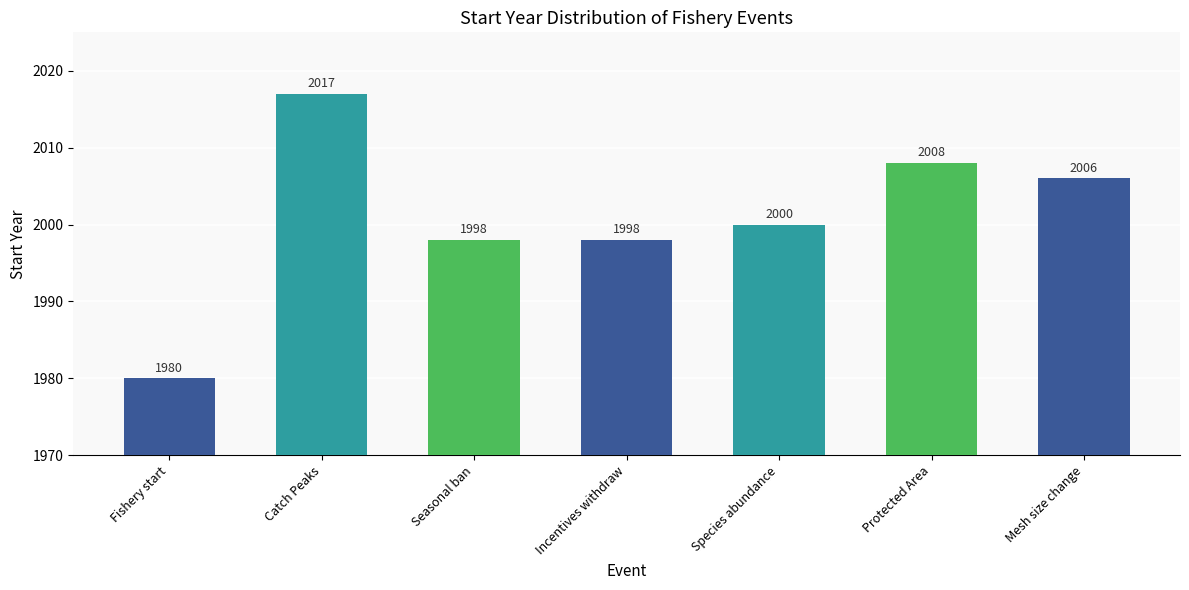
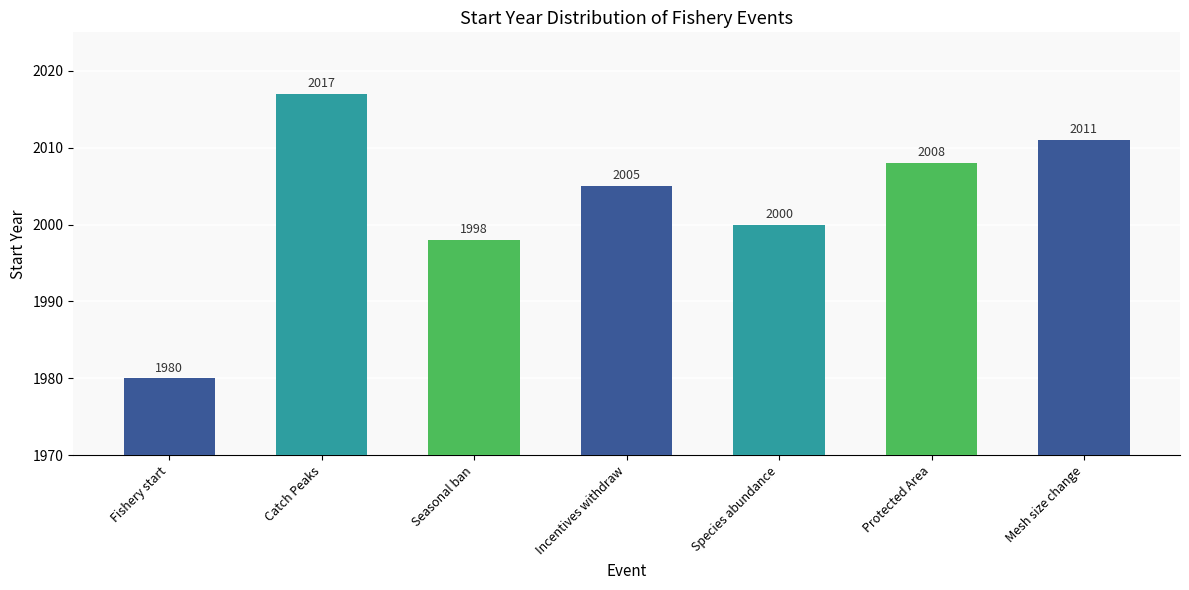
Incentives withdraw: 1998 -> 2005
Mesh size change: 2006 -> 2011
